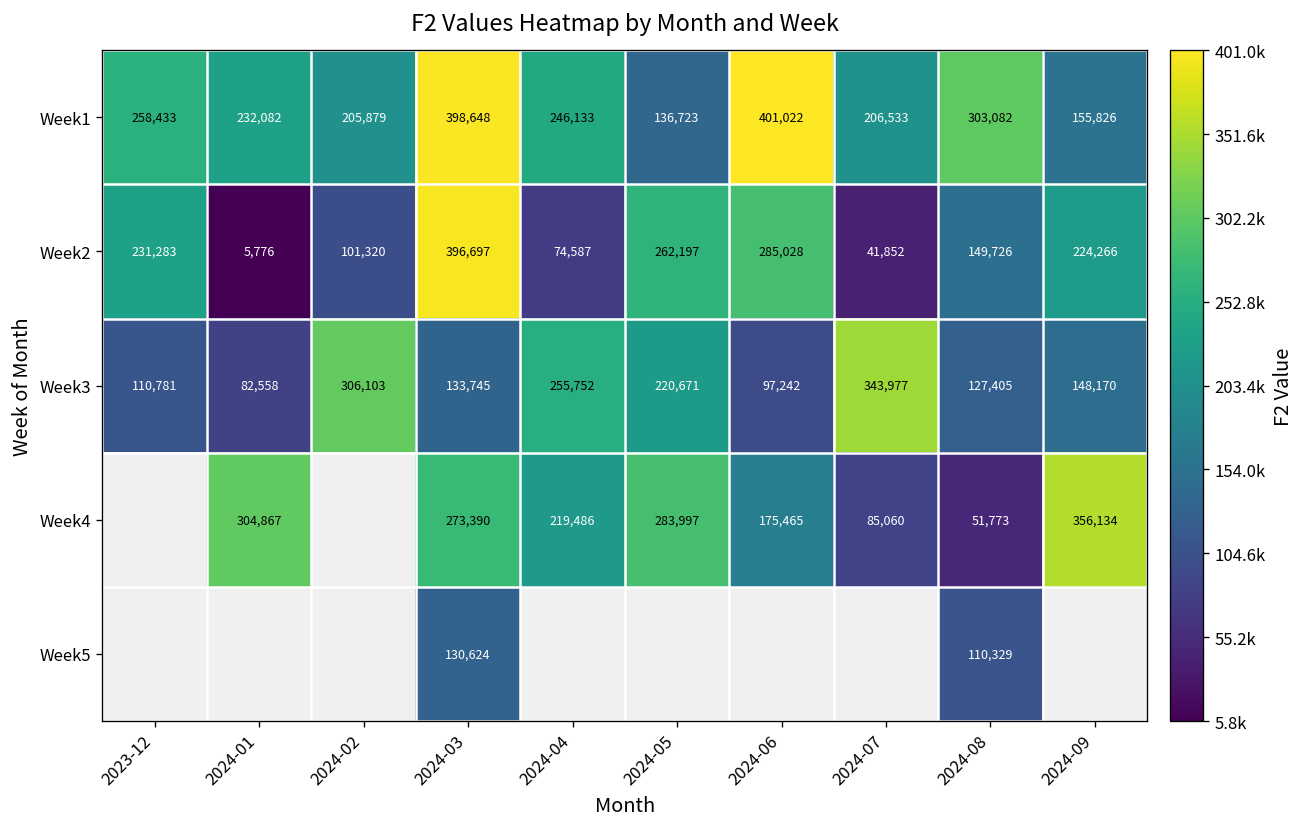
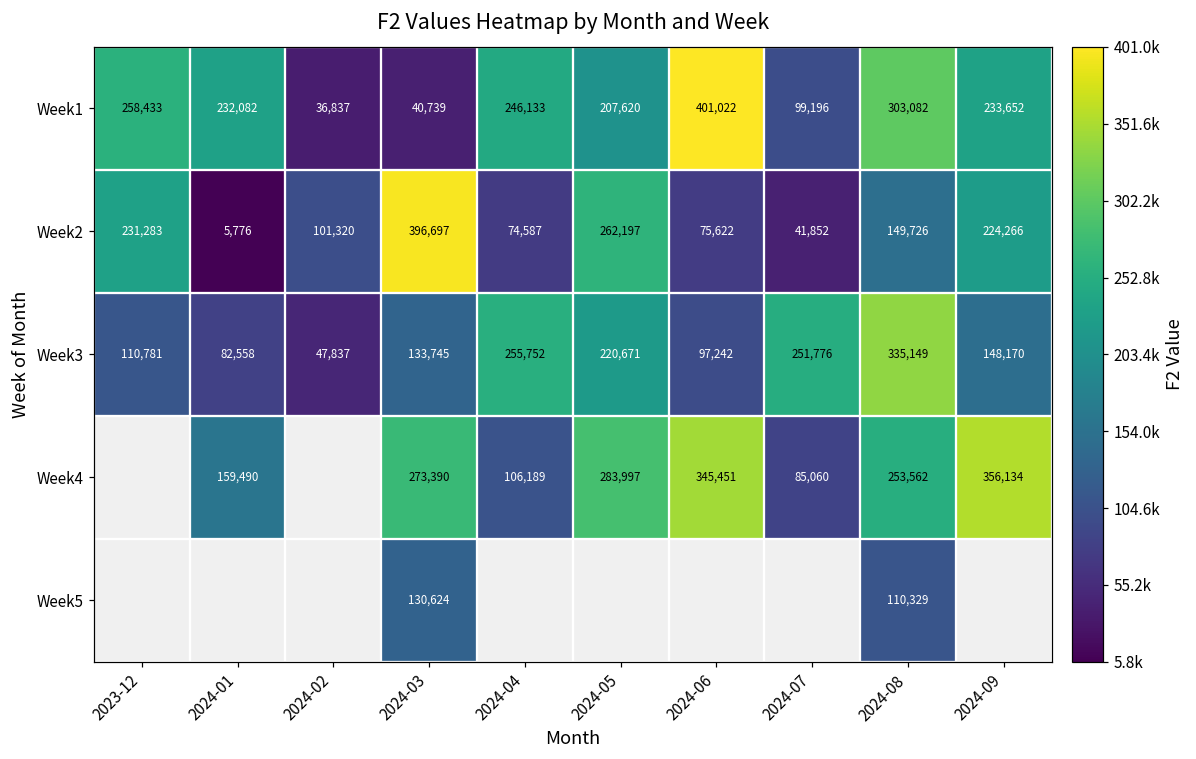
Week1, 2024-02: 205,879 -> 36,837
Week1, 2024-03: 398,648 -> 40,739
Week1, 2024-05: 136,723 -> 207,620
Week1, 2024-07: 206,533 -> 99,196
Week1, 2024-09: 155,826 -> 233,652
Week2, 2024-06: 285,028 -> 75,622
Week3, 2024-02: 306,103 -> 47,837
Week3, 2024-07: 343,977 -> 251,776
Week3, 2024-08: 127,405 -> 335,149
Week4, 2024-01: 304,867 -> 159,490
Week4, 2024-04: 219,486 -> 106,189
Week4, 2024-06: 175,465 -> 345,451
Week4, 2024-08: 51,773 -> 253,562
